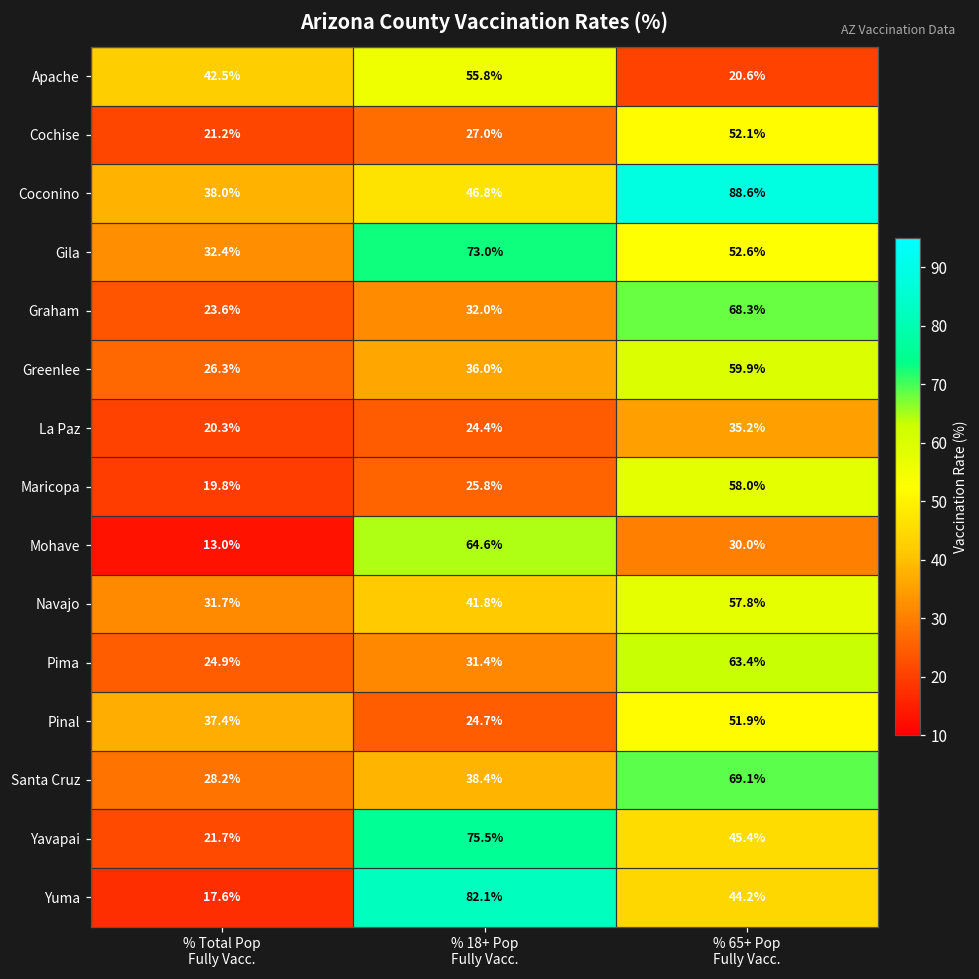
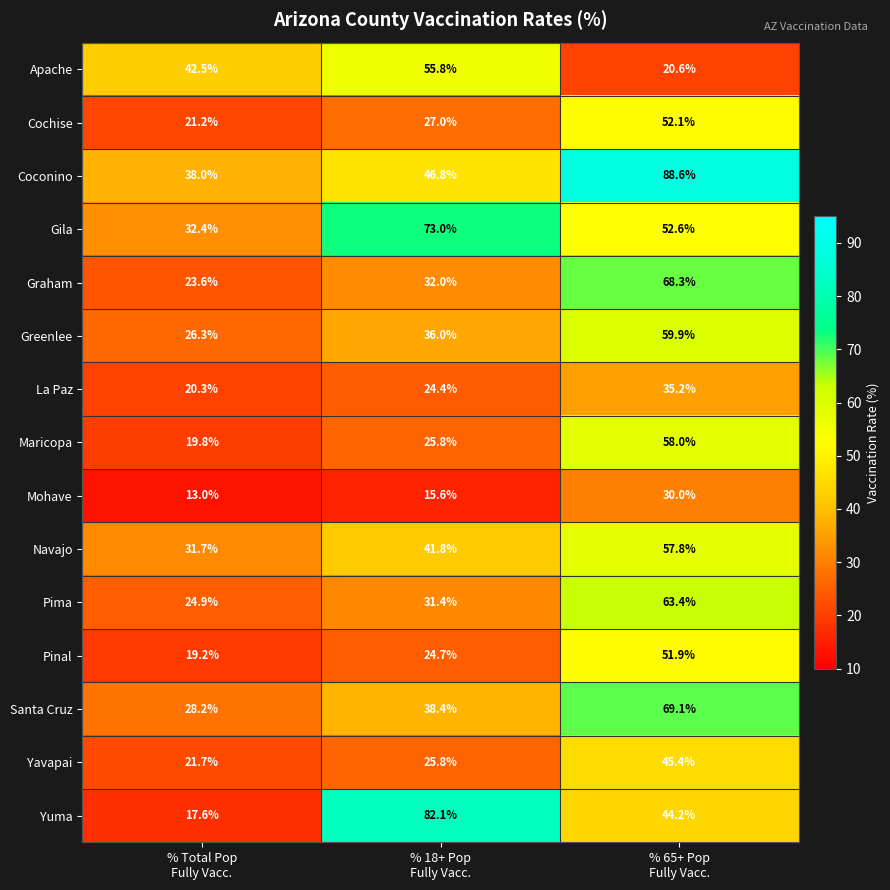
Mohave, % 18+ Pop Fully Vacc.: 64.6% -> 15.6%
Pinal, % Total Pop Fully Vacc.: 37.4% -> 19.2%
Yavapai, % 18+ Pop Fully Vacc.: 75.5% -> 25.8%
